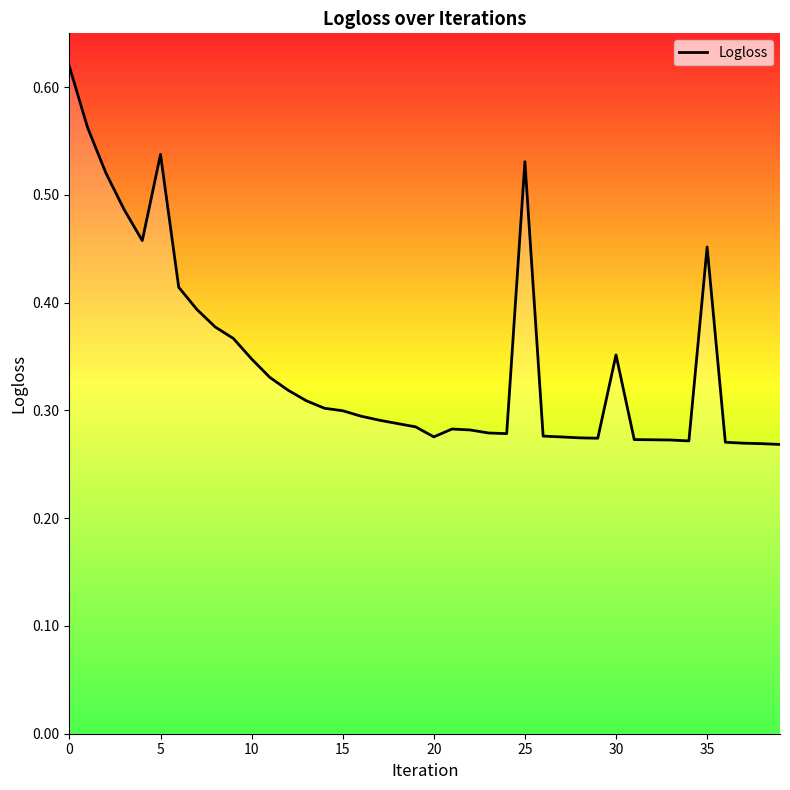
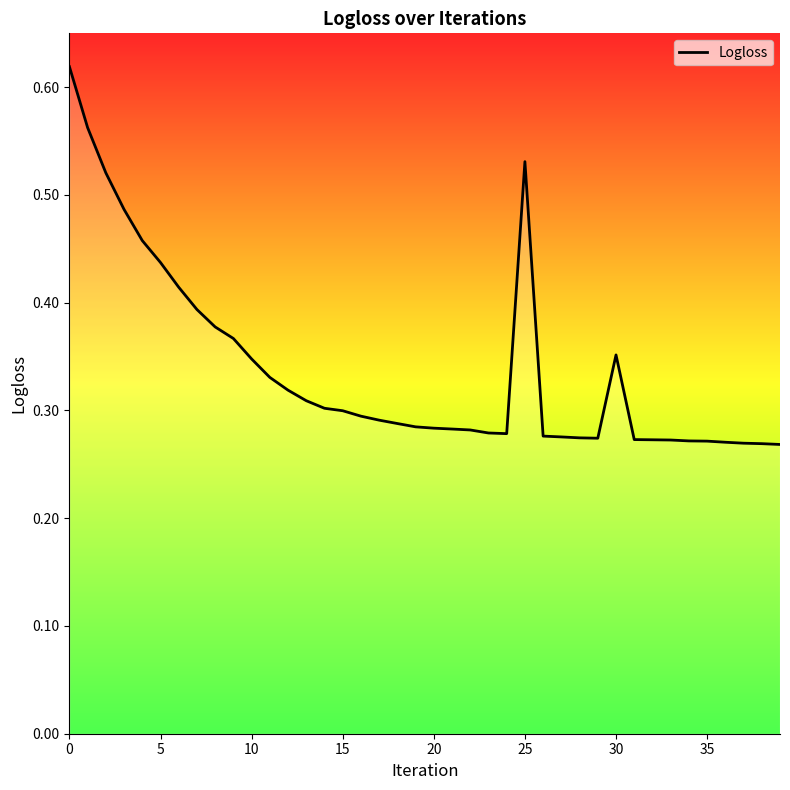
5: 0.538 -> 0.437
20: 0.275 -> 0.284
35: 0.452 -> 0.272
